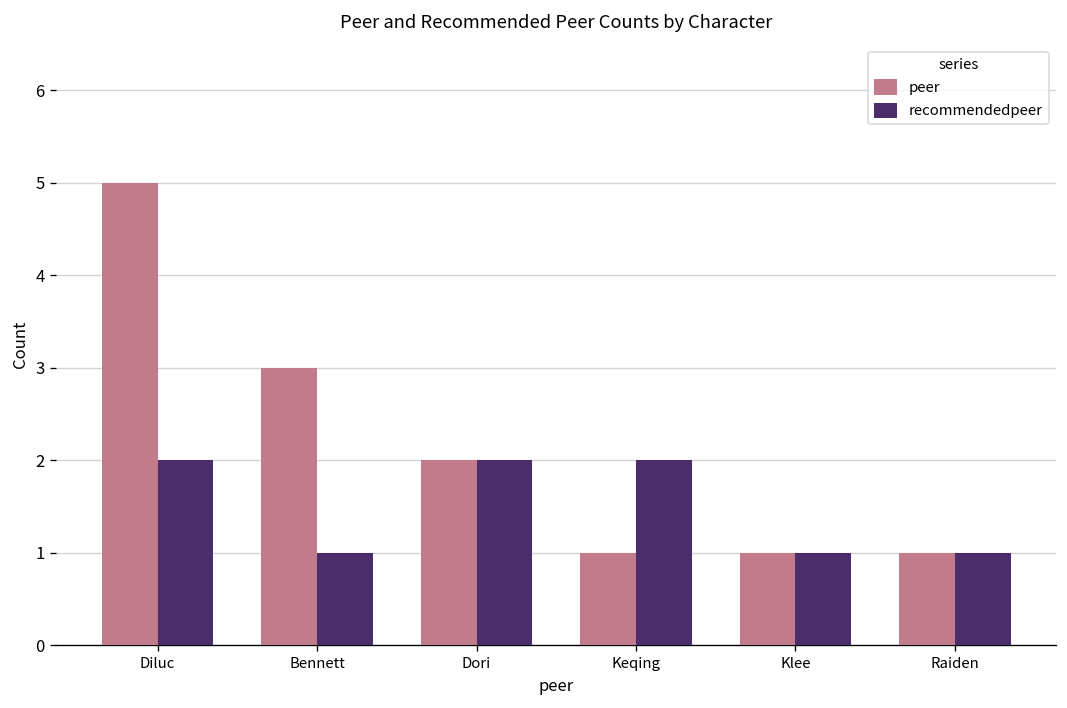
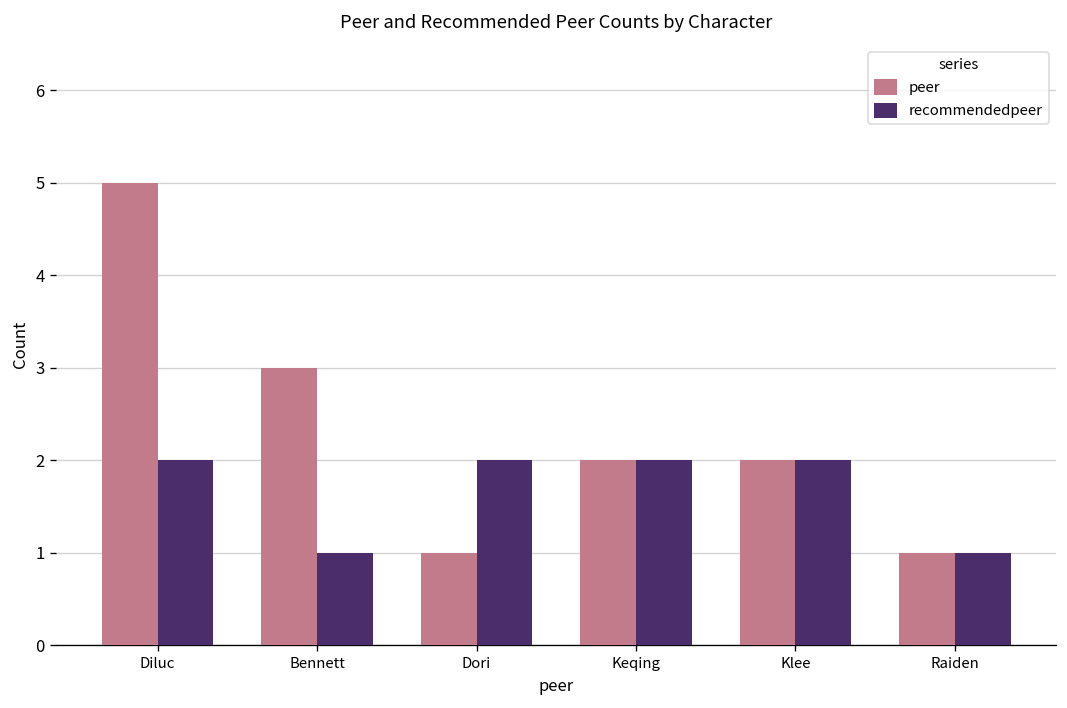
peer, Dori: 2 -> 1
peer, Keqing: 1 -> 2
peer, Klee: 1 -> 2
recommendedpeer, Klee: 1 -> 2
